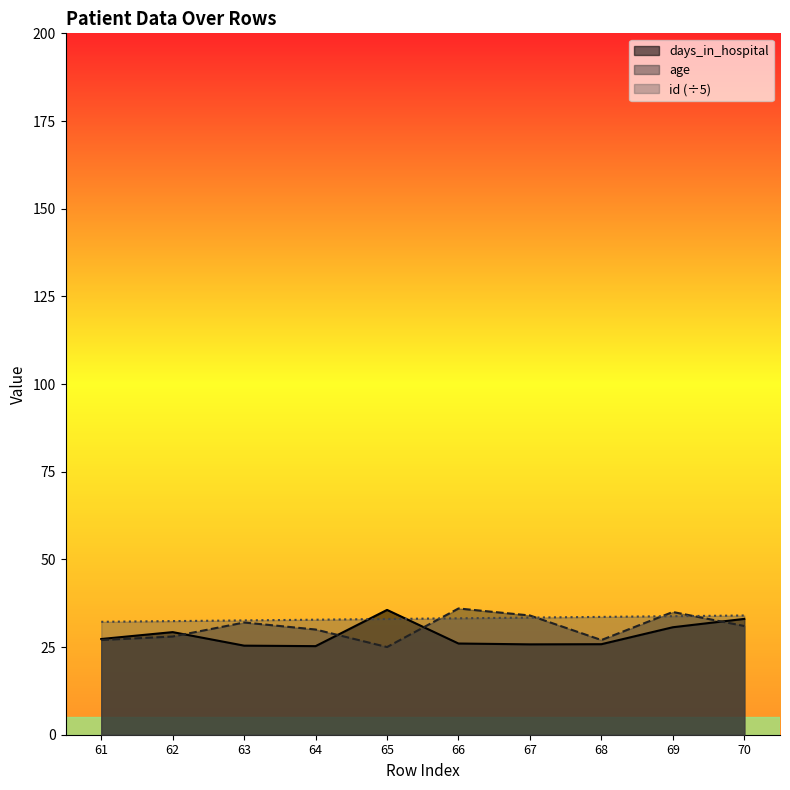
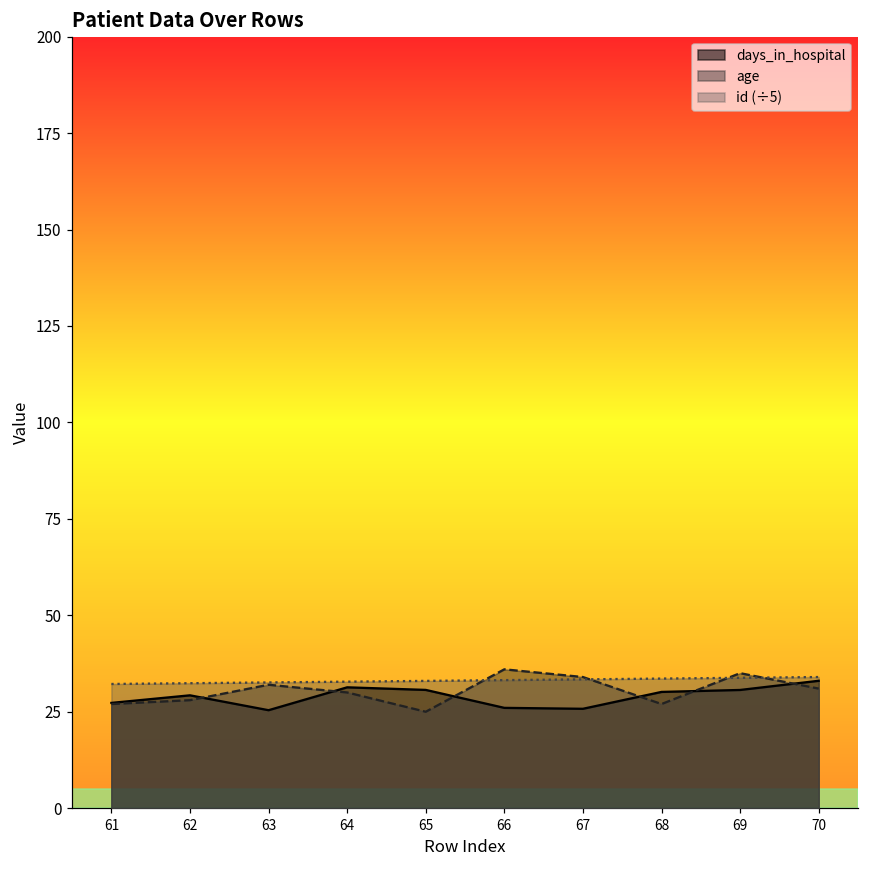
days_in_hospital, 64: 25 -> 31
days_in_hospital, 65: 36 -> 31
days_in_hospital, 68: 26 -> 30
